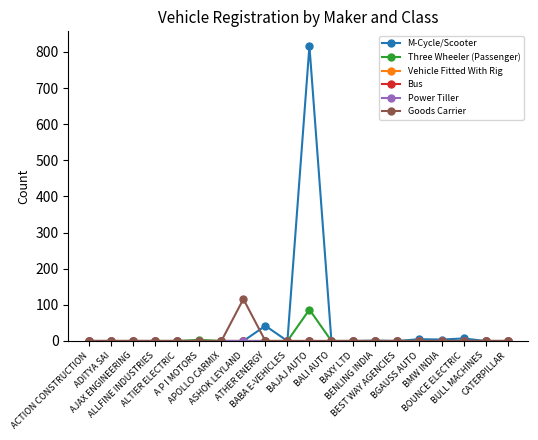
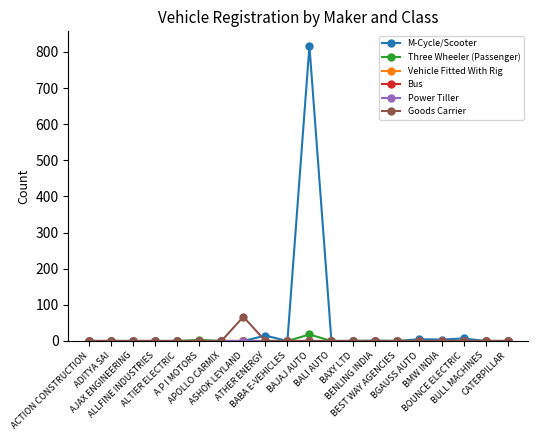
Goods Carrier, ASHOK LEYLAND: 120 -> 70
M-Cycle/Scooter, ATHER ENERGY: 40 -> 20
Three Wheeler (Passenger), BAJAJ AUTO: 90 -> 20
